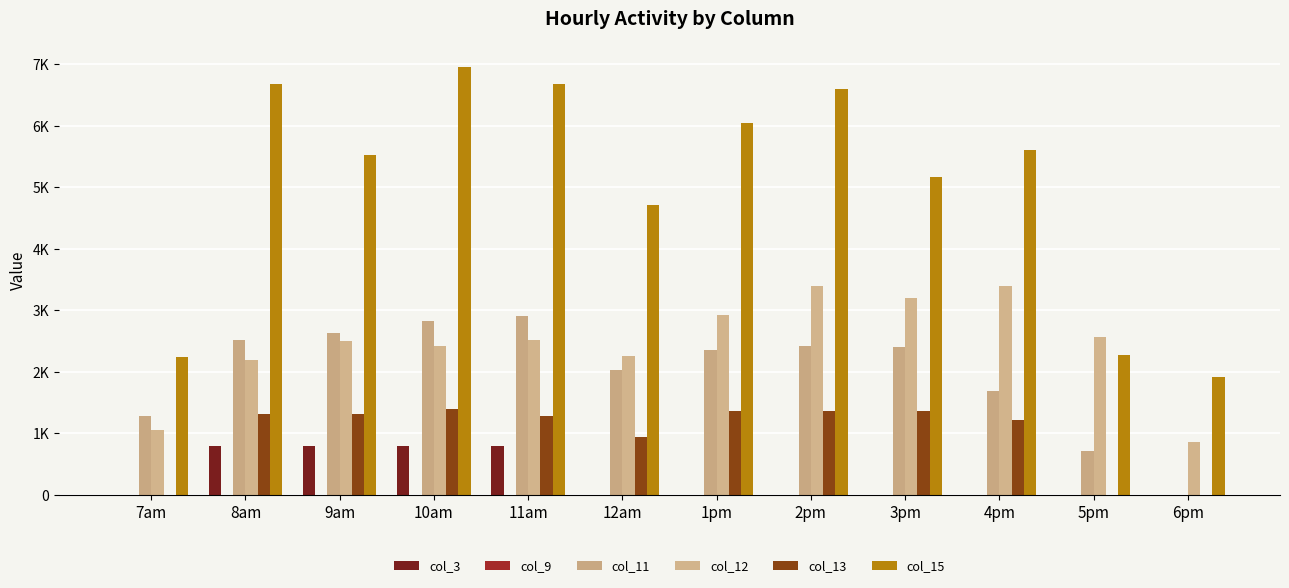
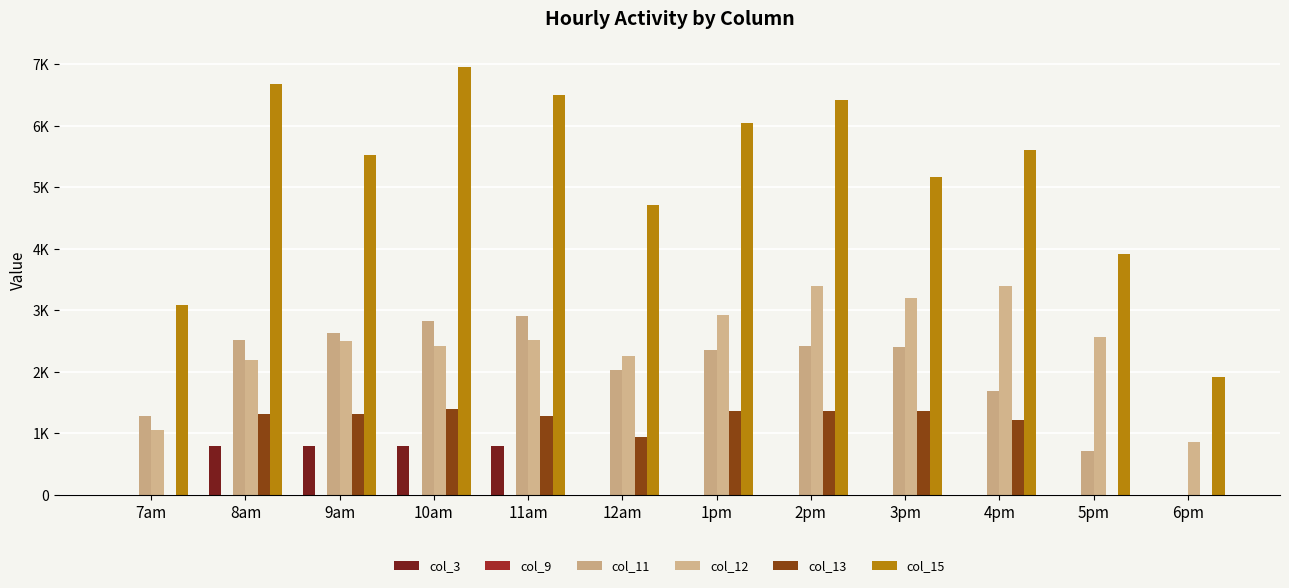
col_15, 7am: 2200 -> 3100
col_15, 11am: 6700 -> 6500
col_15, 2pm: 6600 -> 6400
col_15, 5pm: 2300 -> 3900
